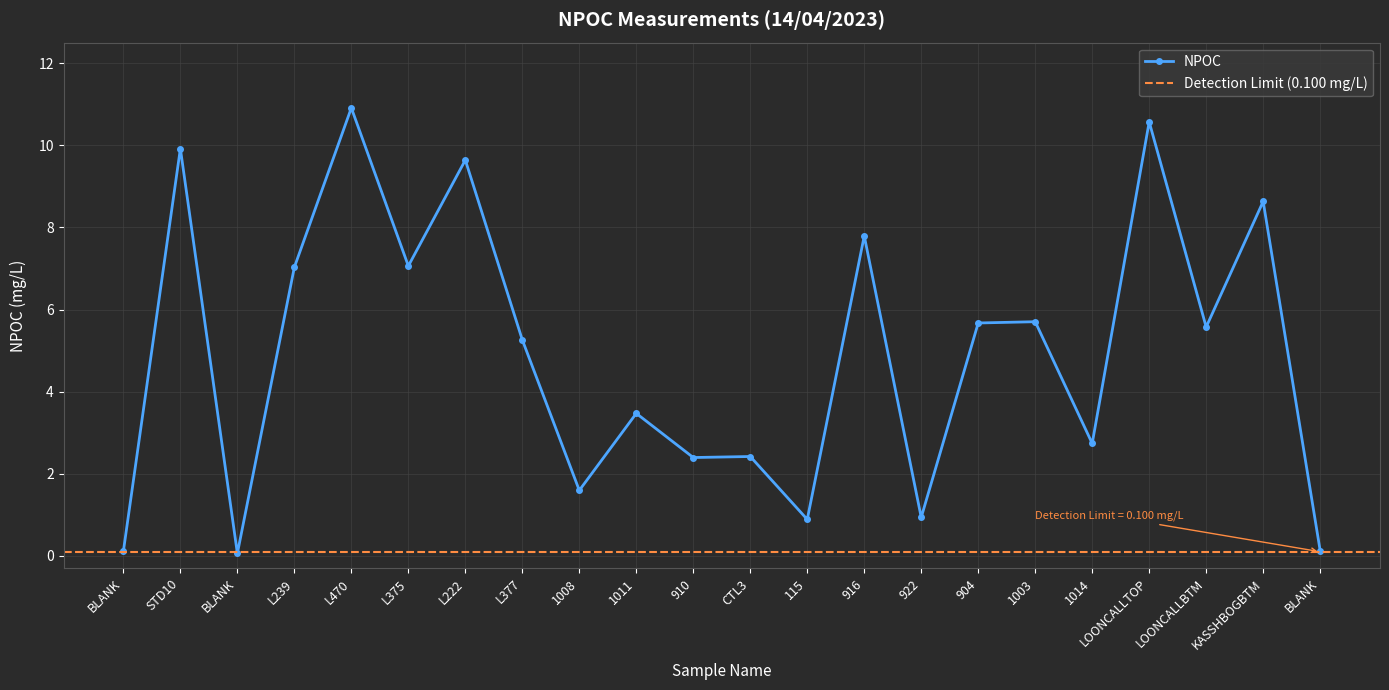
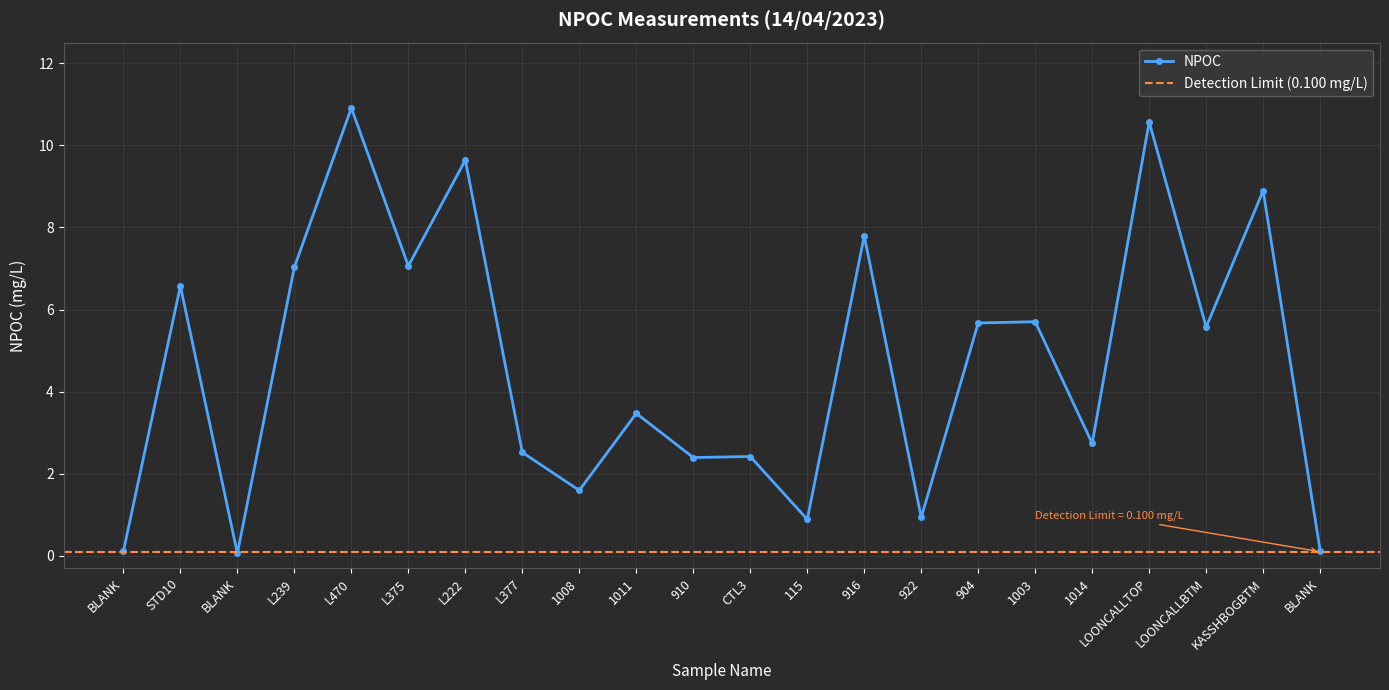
STD10: 9.9 -> 6.6
L377: 5.3 -> 2.5
KASSHBOGBTM: 8.6 -> 8.9
